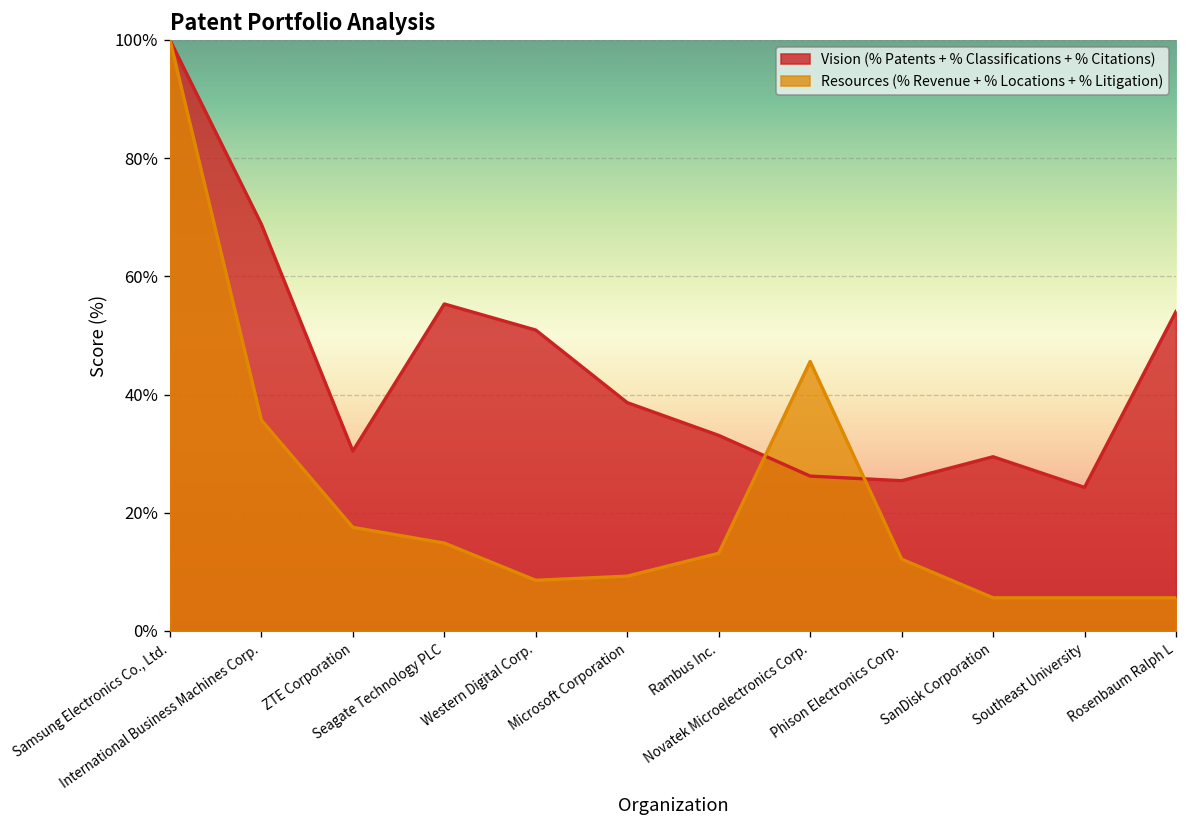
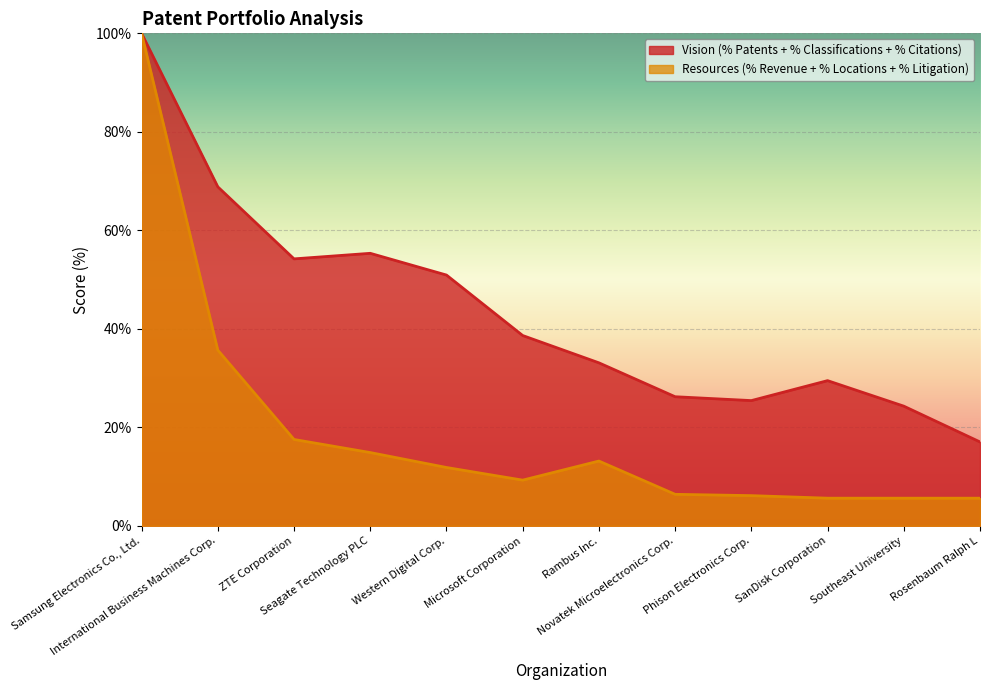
Vision (% Patents + % Classifications + % Citations), ZTE Corporation: 30% -> 54%
Resources (% Revenue + % Locations + % Litigation), Western Digital Corp.: 9% -> 12%
Resources (% Revenue + % Locations + % Litigation), Novatek Microelectronics Corp.: 46% -> 6%
Resources (% Revenue + % Locations + % Litigation), Phison Electronics Corp.: 12% -> 6%
Vision (% Patents + % Classifications + % Citations), Rosenbaum Ralph L: 54% -> 17%
